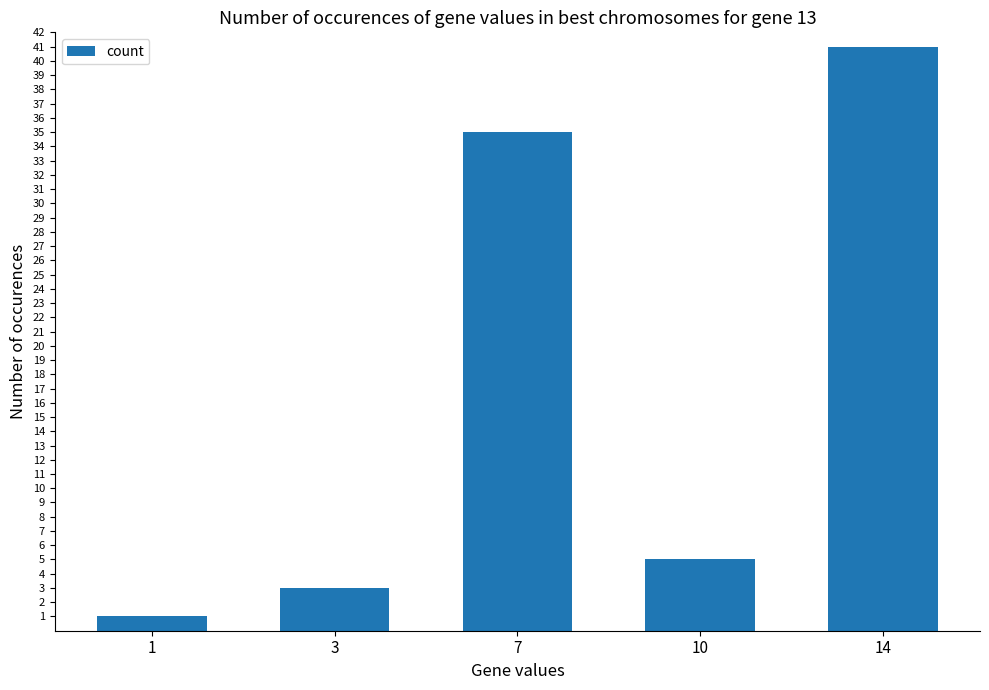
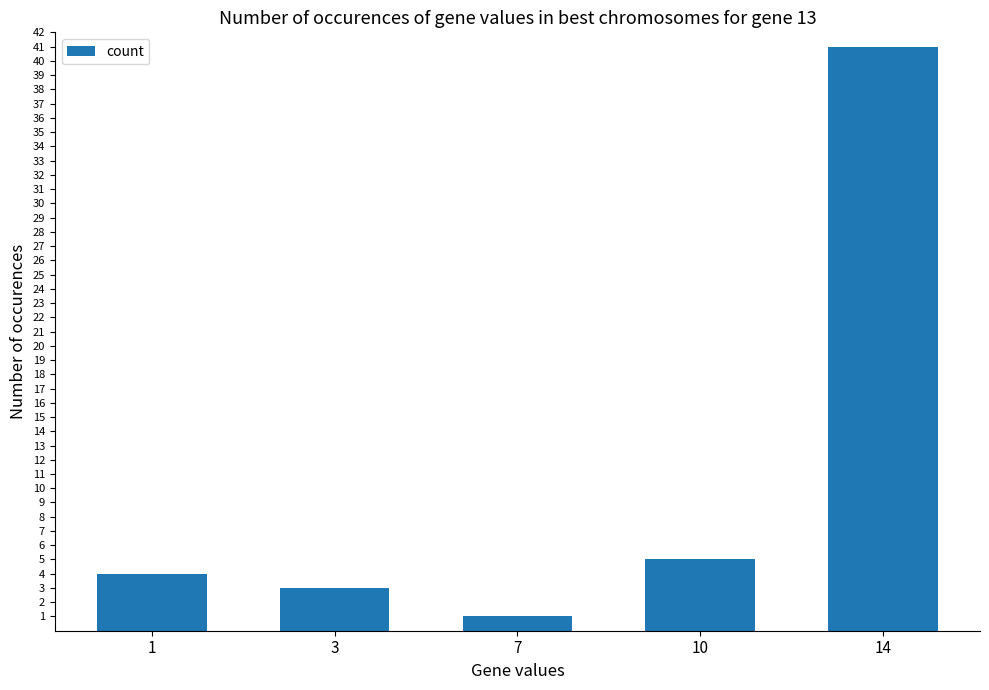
1: 1 -> 4
7: 35 -> 1
